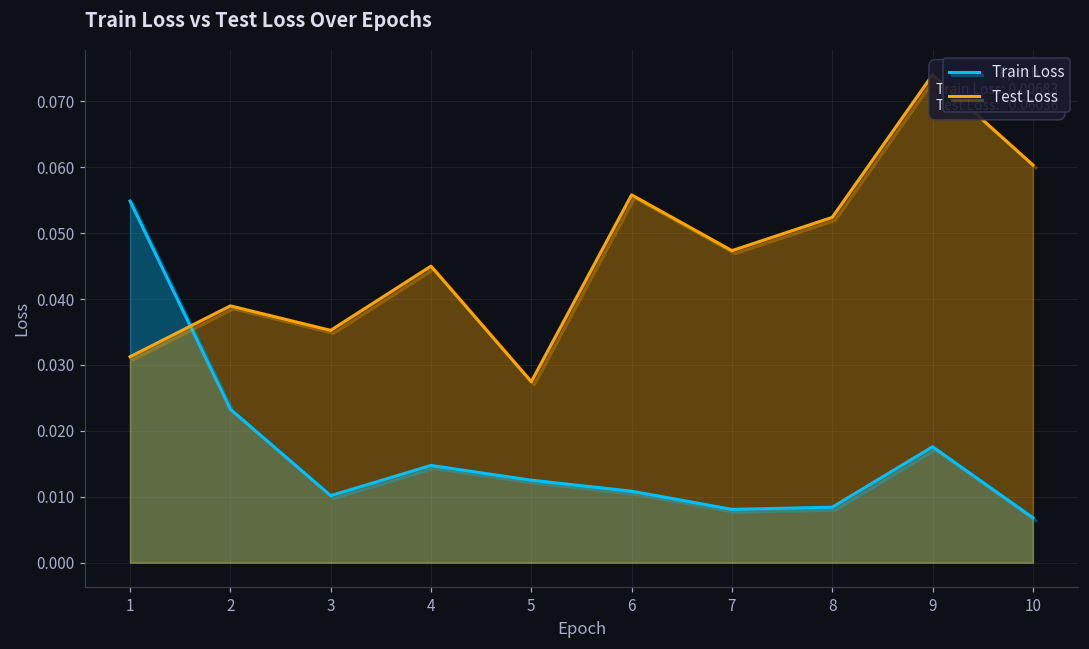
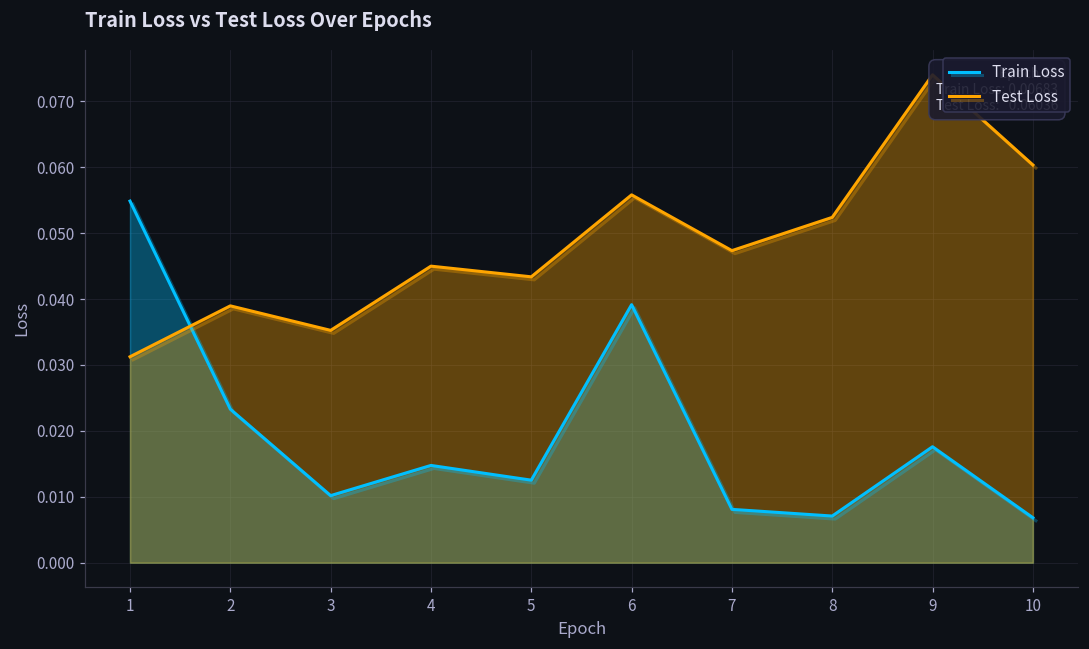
Test Loss, 5: 0.027 -> 0.043
Train Loss, 6: 0.011 -> 0.039
Train Loss, 8: 0.008 -> 0.007
